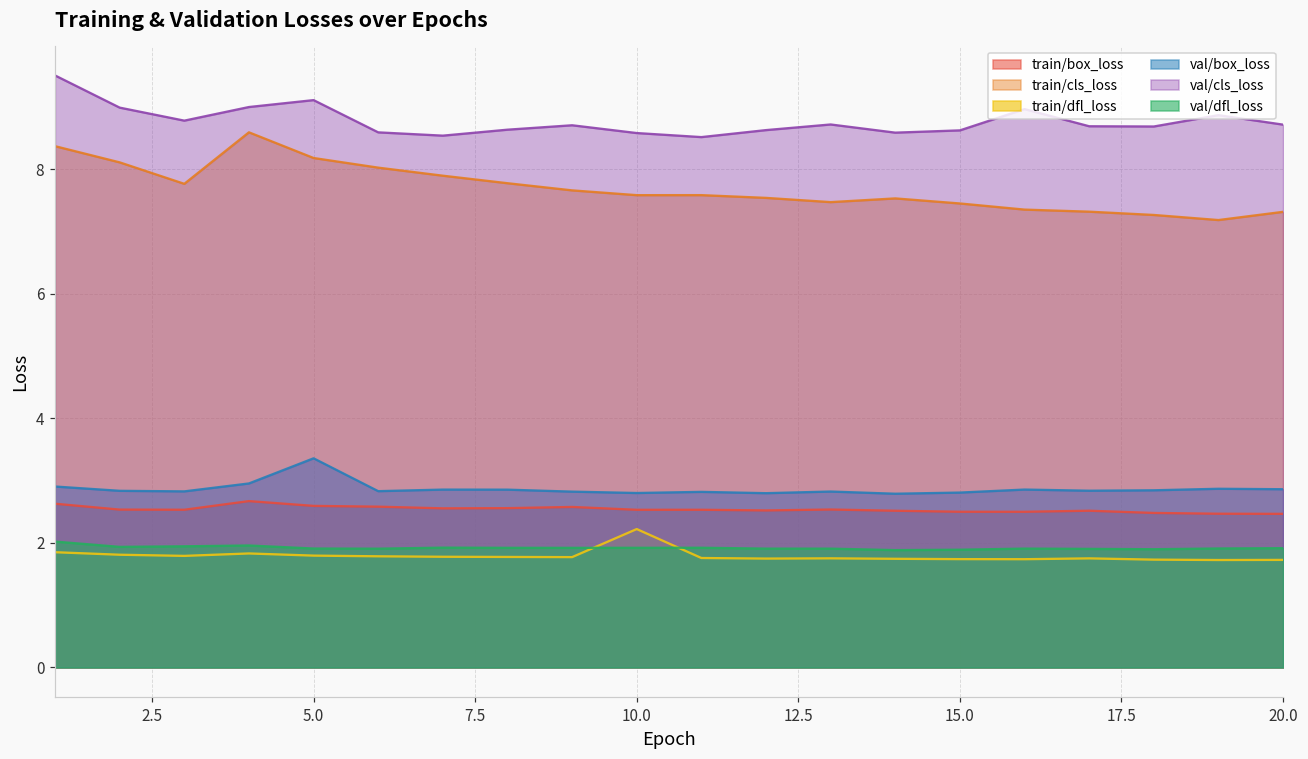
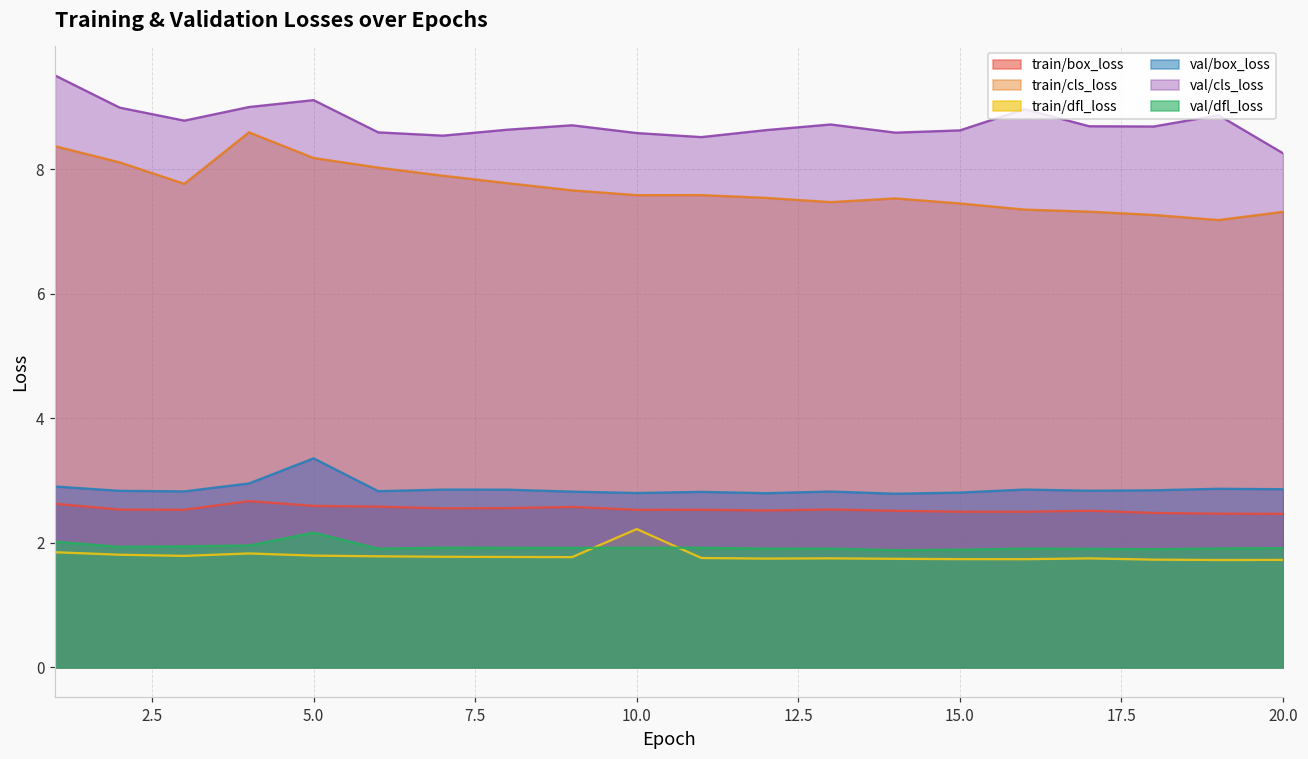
val/dfl_loss, 5.0: 1.9 -> 2.2
val/cls_loss, 20.0: 8.7 -> 8.3
